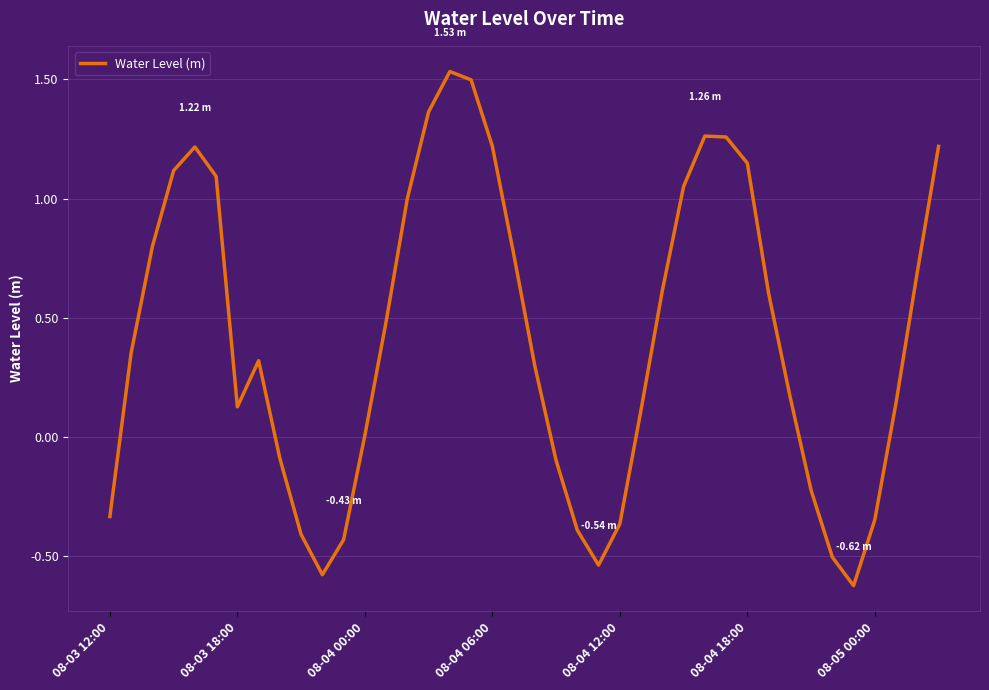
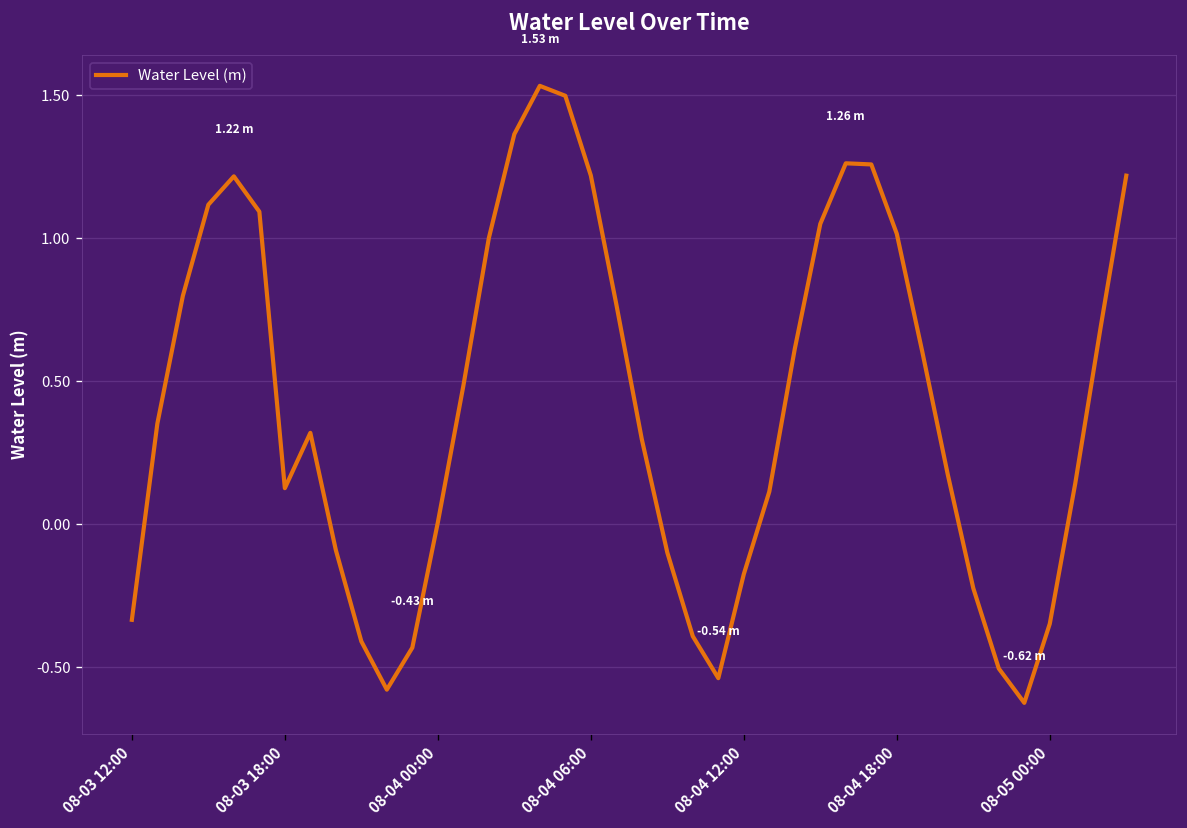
08-04 12:00: -0.36 -> -0.17
08-04 18:00: 1.15 -> 1.02
